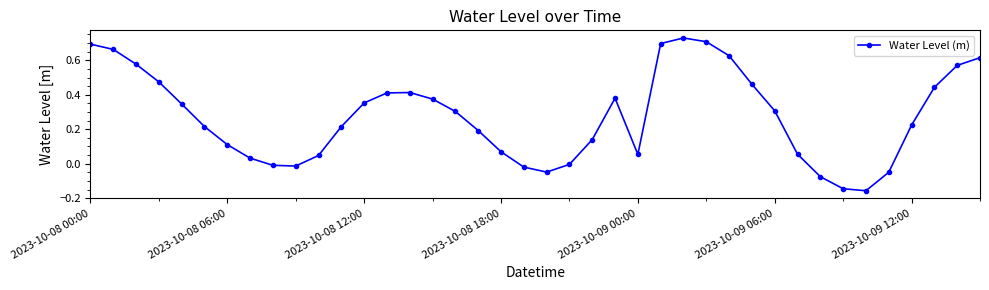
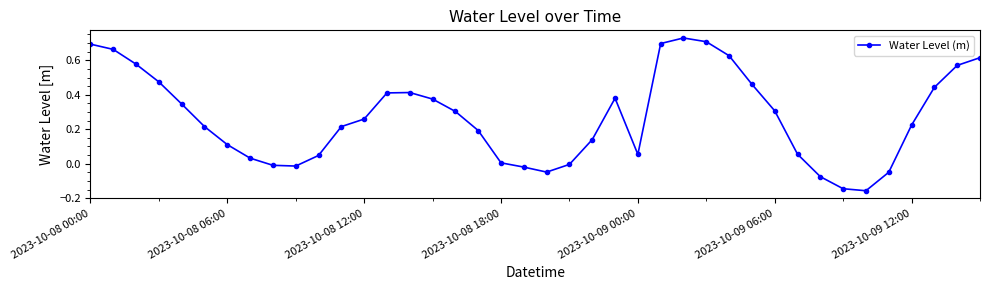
2023-10-08 12:00: 0.35 -> 0.26
2023-10-08 18:00: 0.07 -> 0.01
